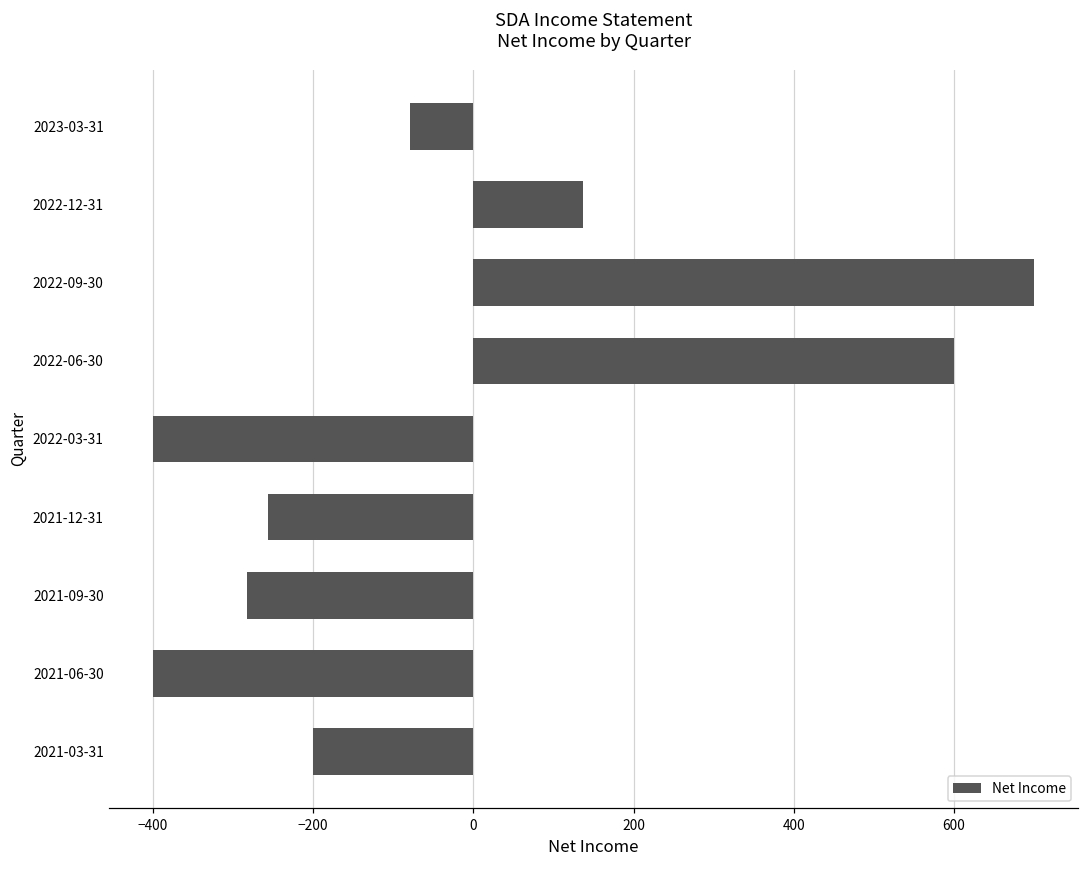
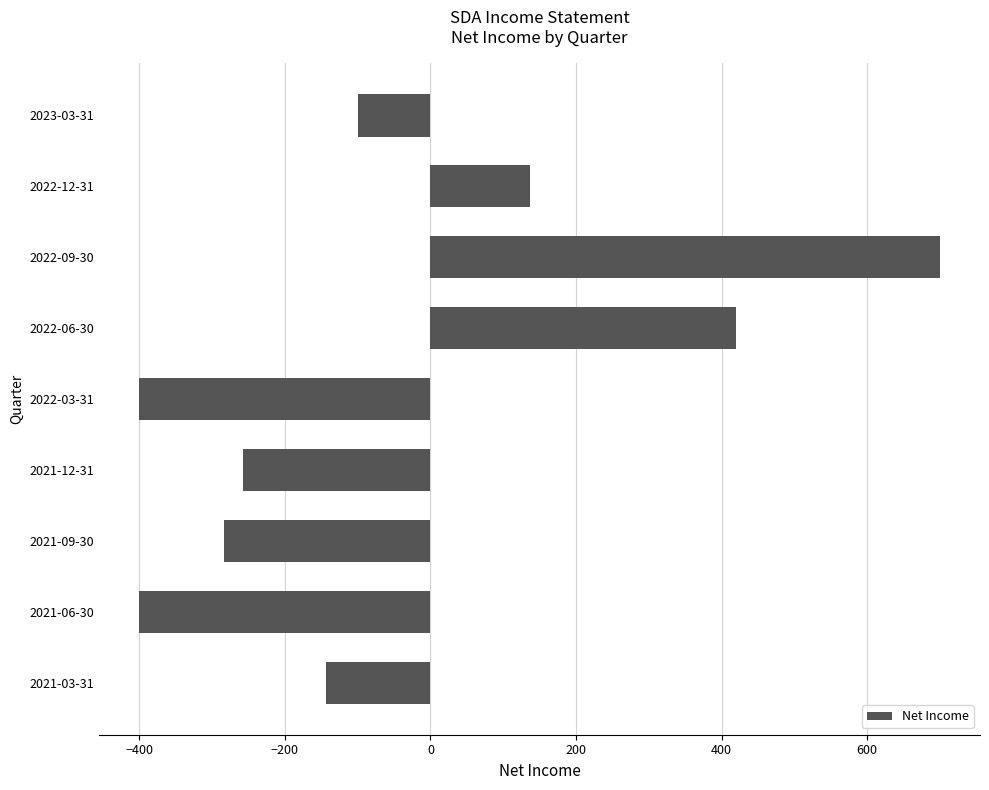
2023-03-31: -80 -> -100
2022-06-30: 600 -> 420
2021-03-31: -200 -> -140
